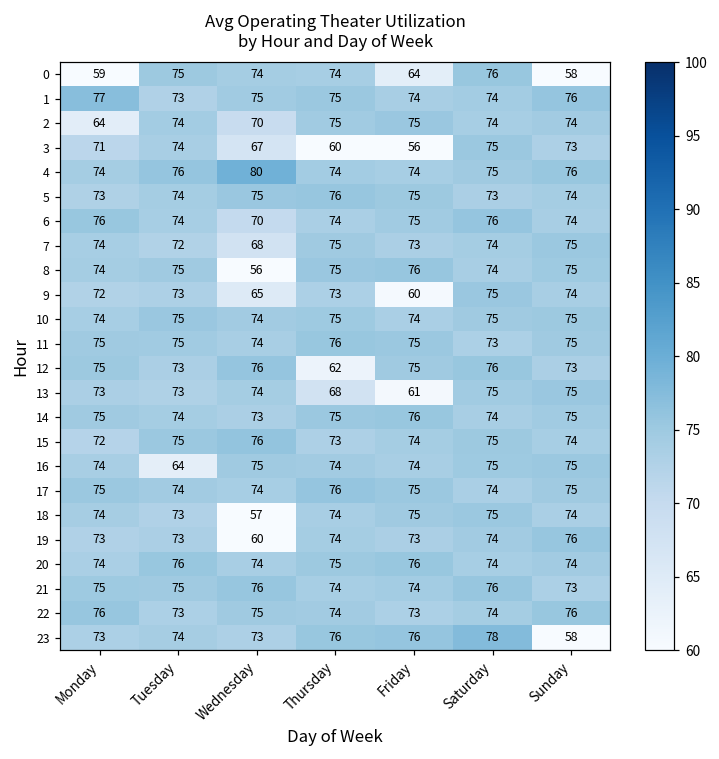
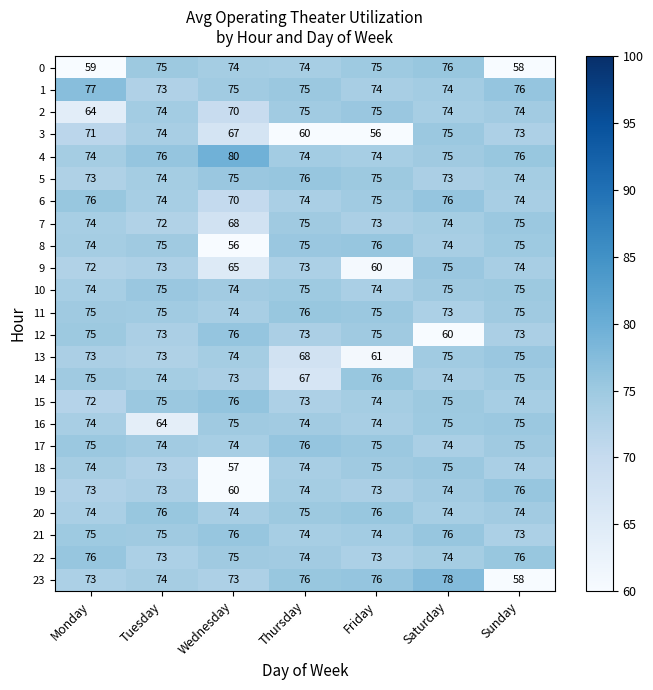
0, Friday: 64 -> 75
12, Thursday: 62 -> 73
12, Saturday: 76 -> 60
14, Thursday: 75 -> 67
